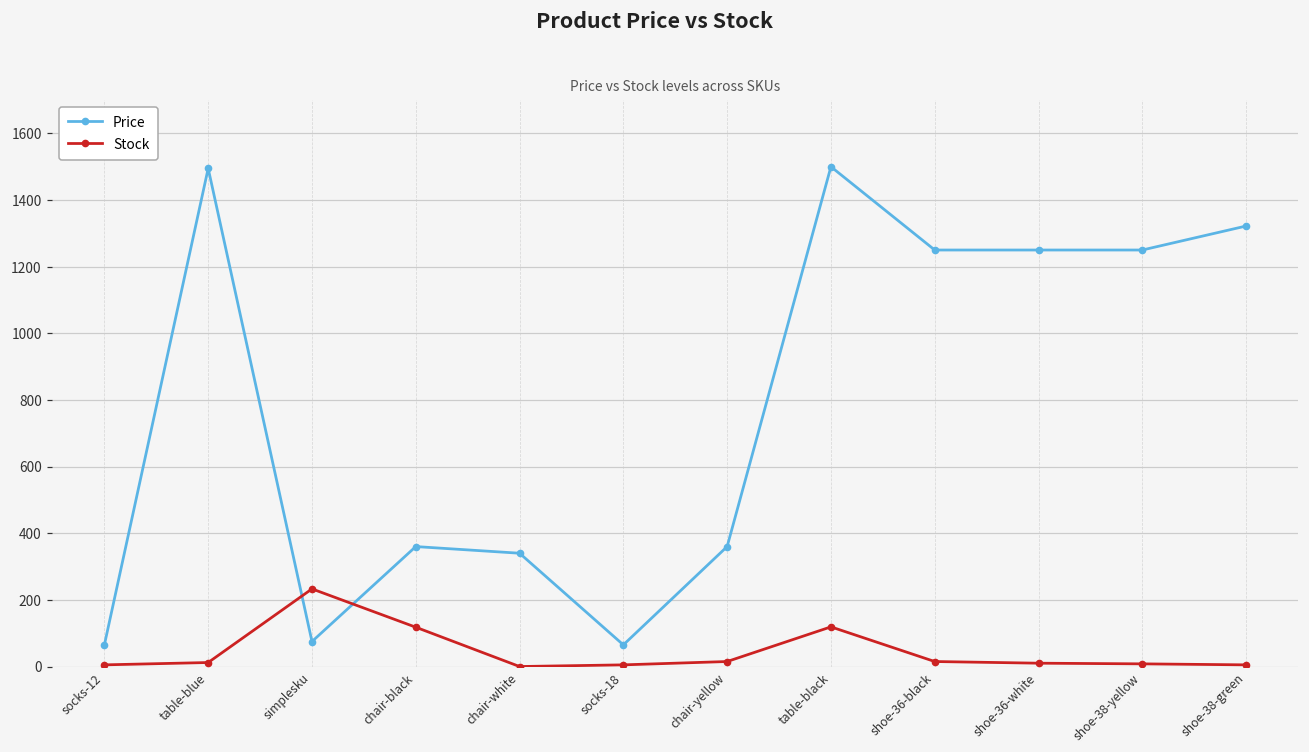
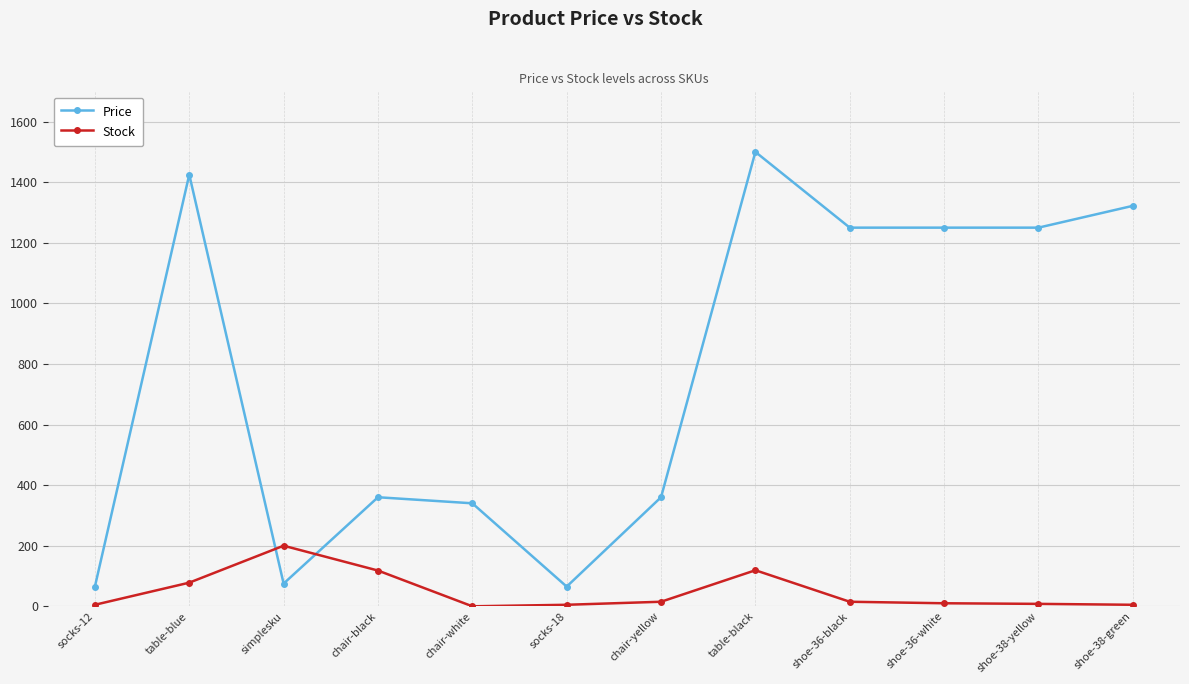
Price, table-blue: 1500 -> 1430
Stock, table-blue: 10 -> 80
Stock, simplesku: 230 -> 200
